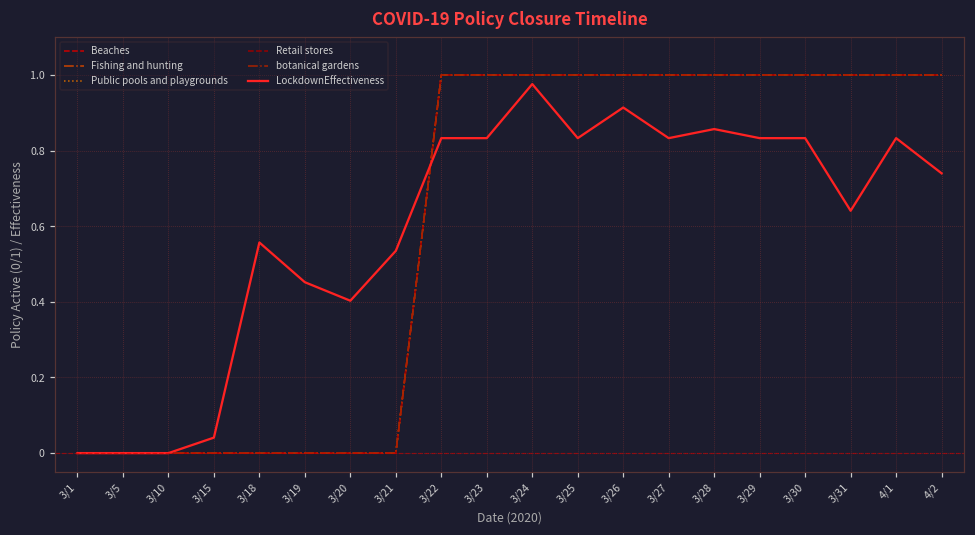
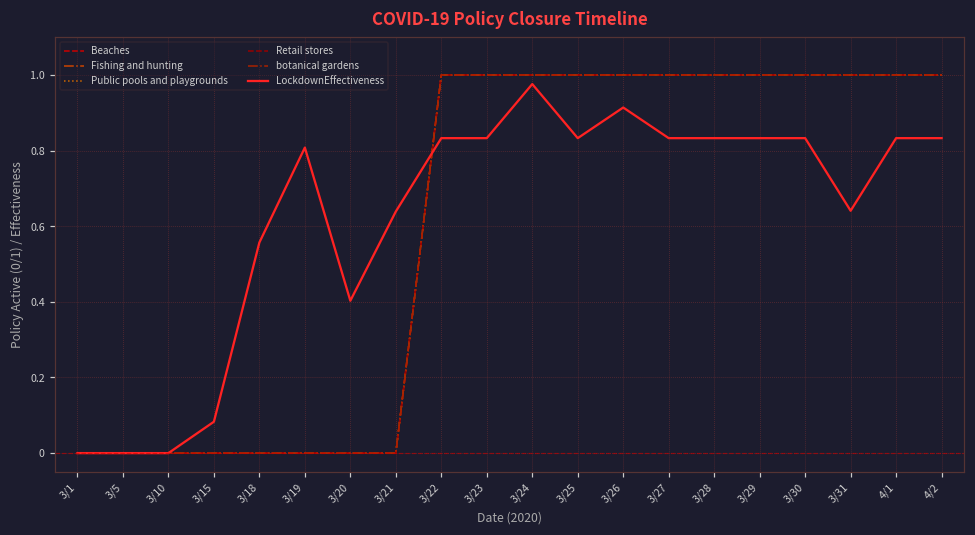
LockdownEffectiveness, 3/15: 0.04 -> 0.08
LockdownEffectiveness, 3/19: 0.45 -> 0.81
LockdownEffectiveness, 3/21: 0.54 -> 0.64
LockdownEffectiveness, 3/28: 0.86 -> 0.83
LockdownEffectiveness, 4/2: 0.74 -> 0.83
